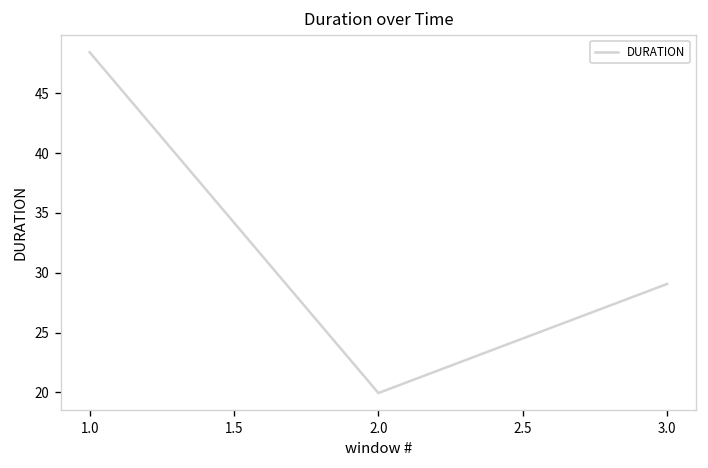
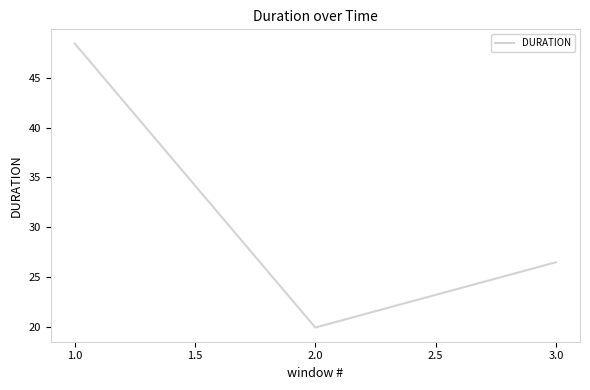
3.0: 29 -> 26
